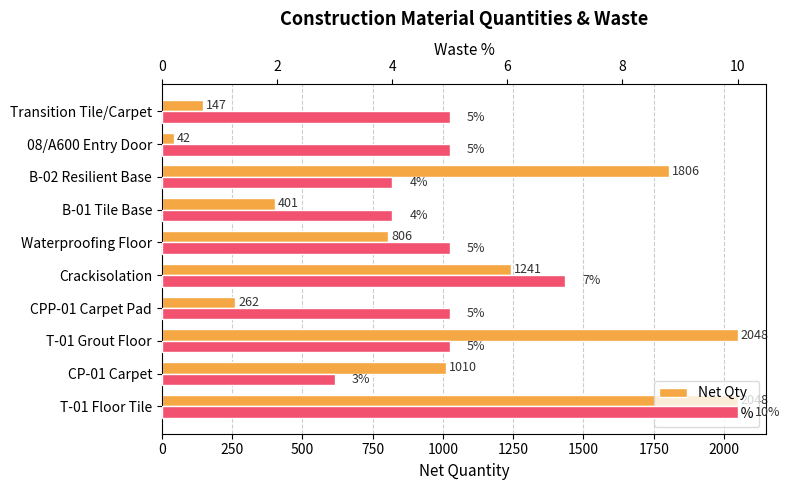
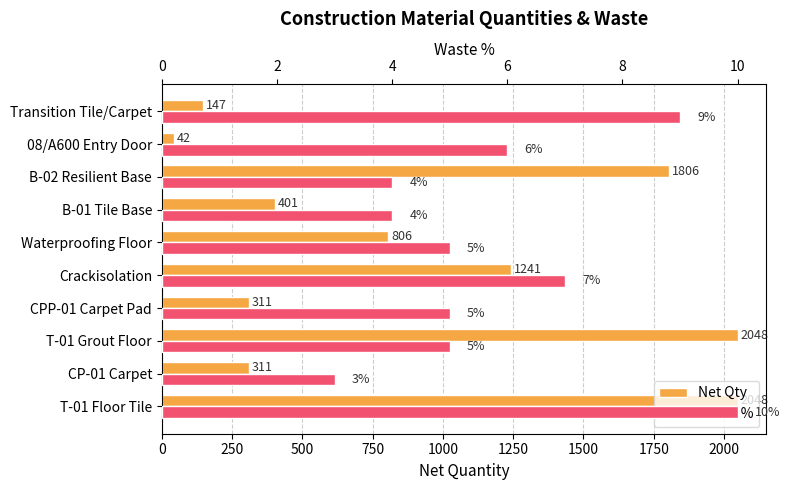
Net Qty, CPP-01 Carpet Pad: 262 -> 311
Net Qty, CP-01 Carpet: 1010 -> 311
Waste %, Transition Tile/Carpet: 5% -> 9%
Waste %, 08/A600 Entry Door: 5% -> 6%
